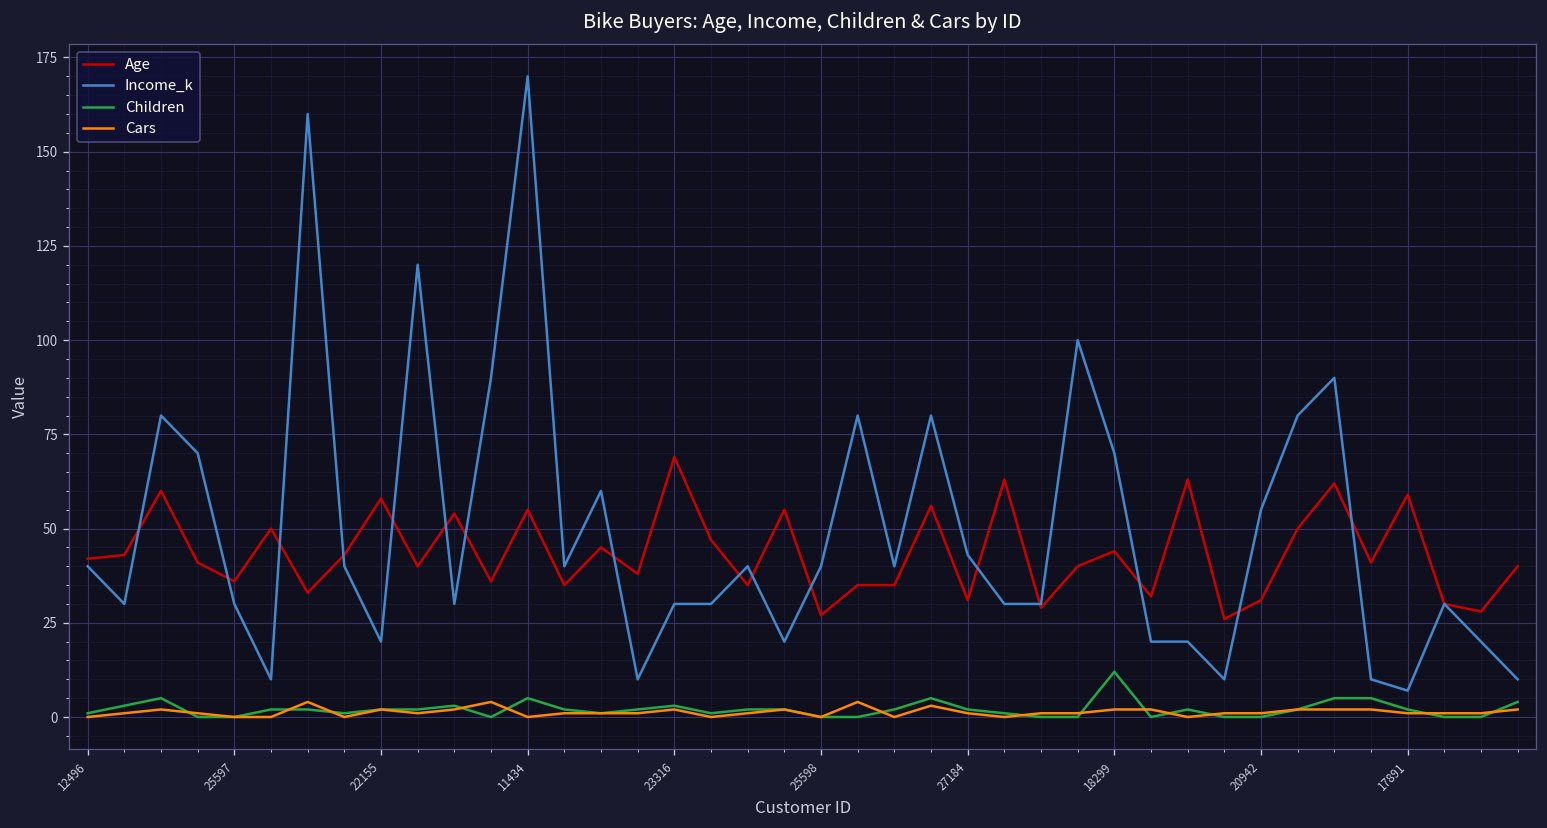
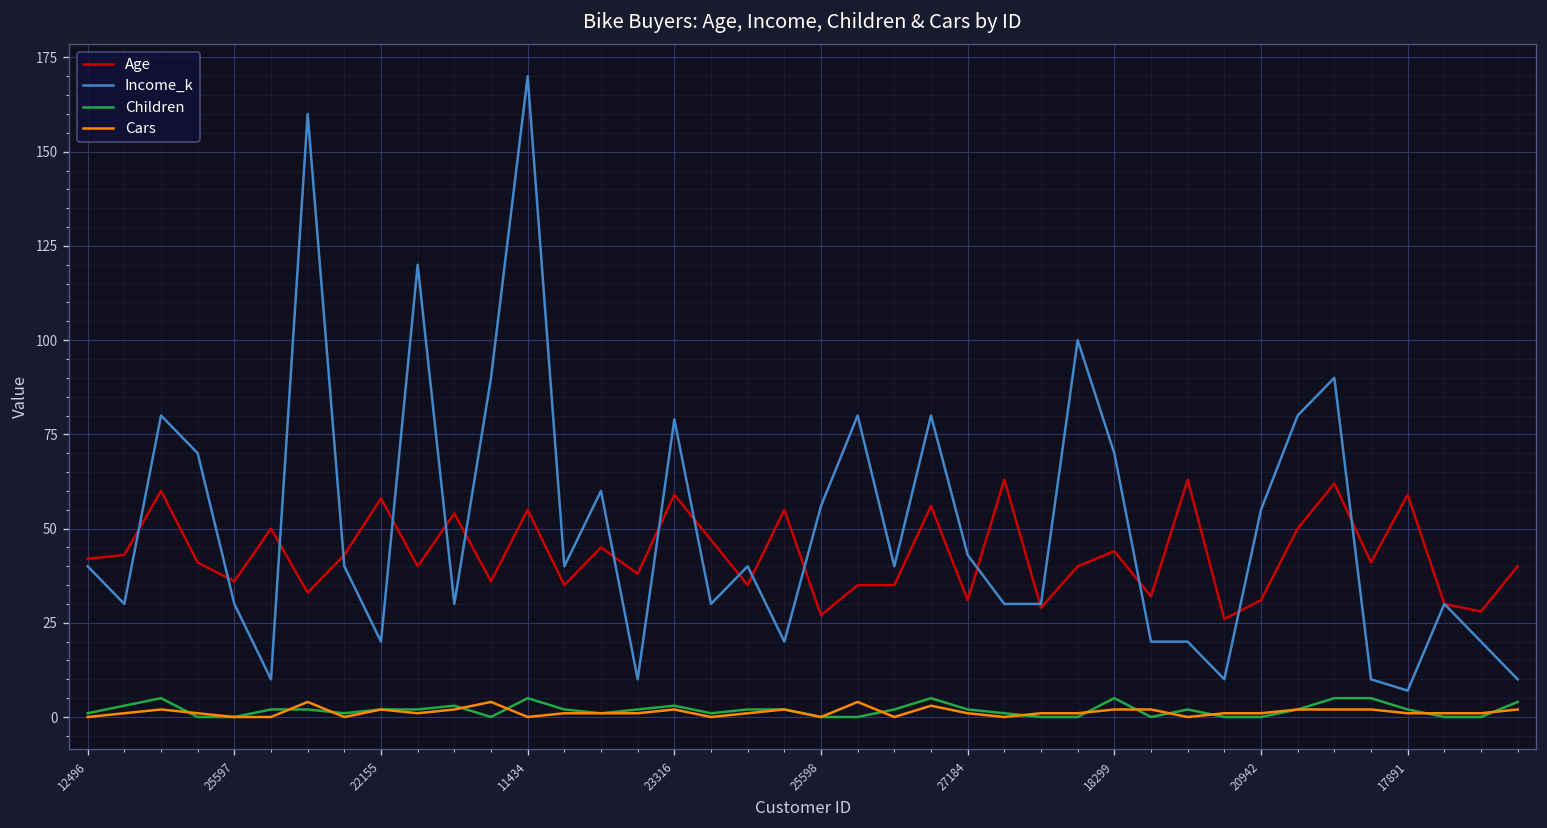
Age, 23316: 69 -> 59
Income_k, 23316: 30 -> 79
Income_k, 25598: 40 -> 56
Children, 18299: 12 -> 5
